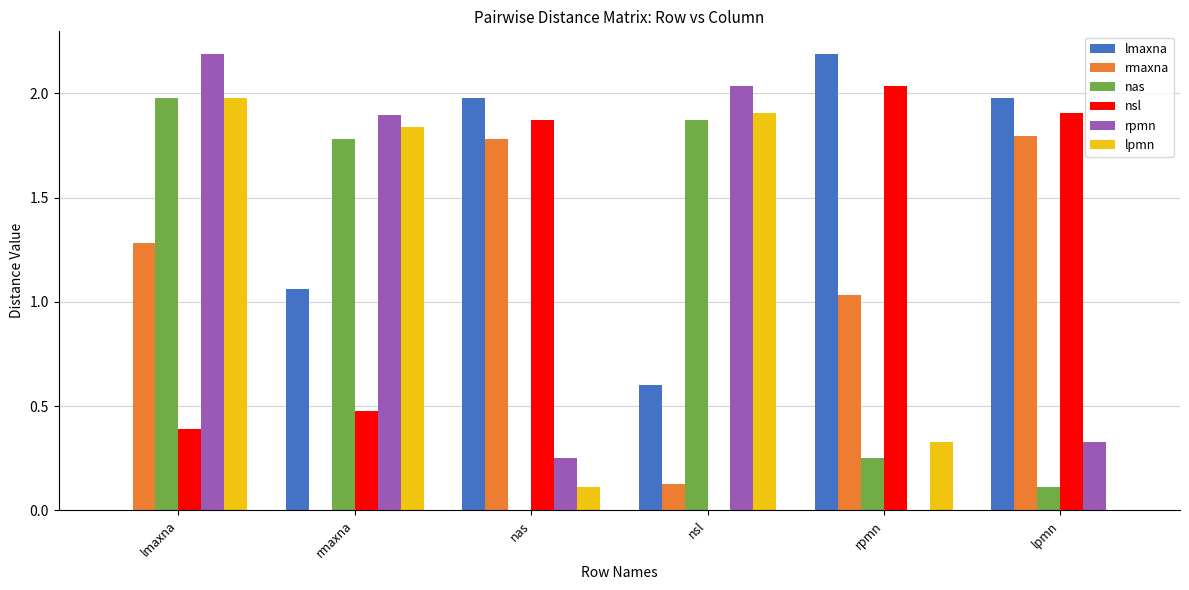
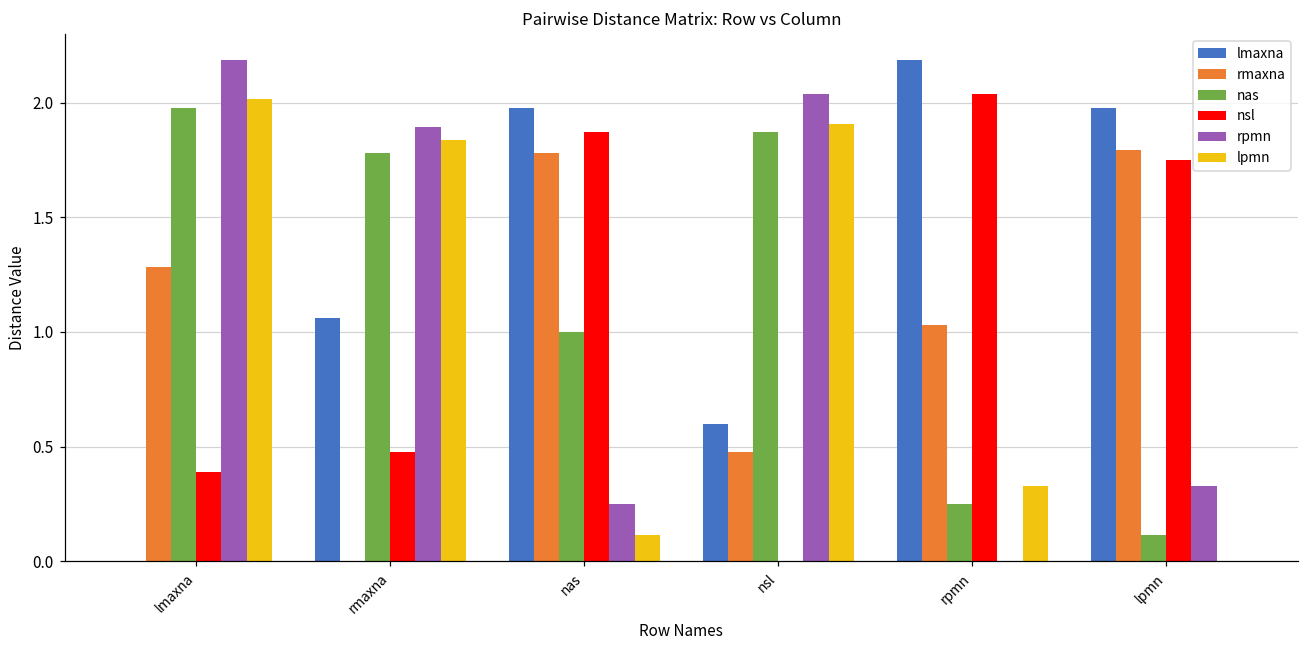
lpmn, lmaxna: 1.98 -> 2.02
nas, nas: 0 -> 1
rmaxna, nsl: 0.13 -> 0.48
nsl, lpmn: 1.91 -> 1.75
